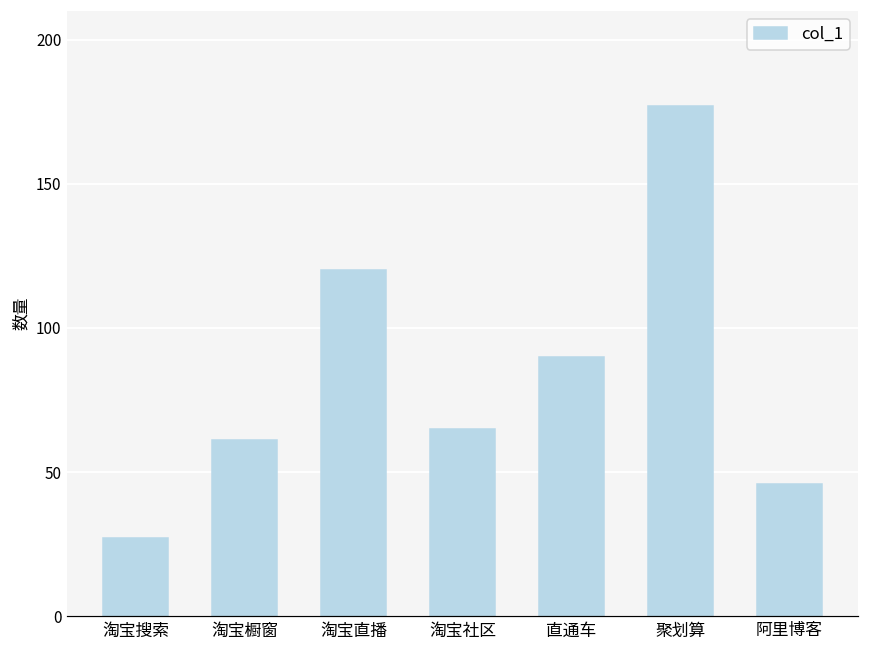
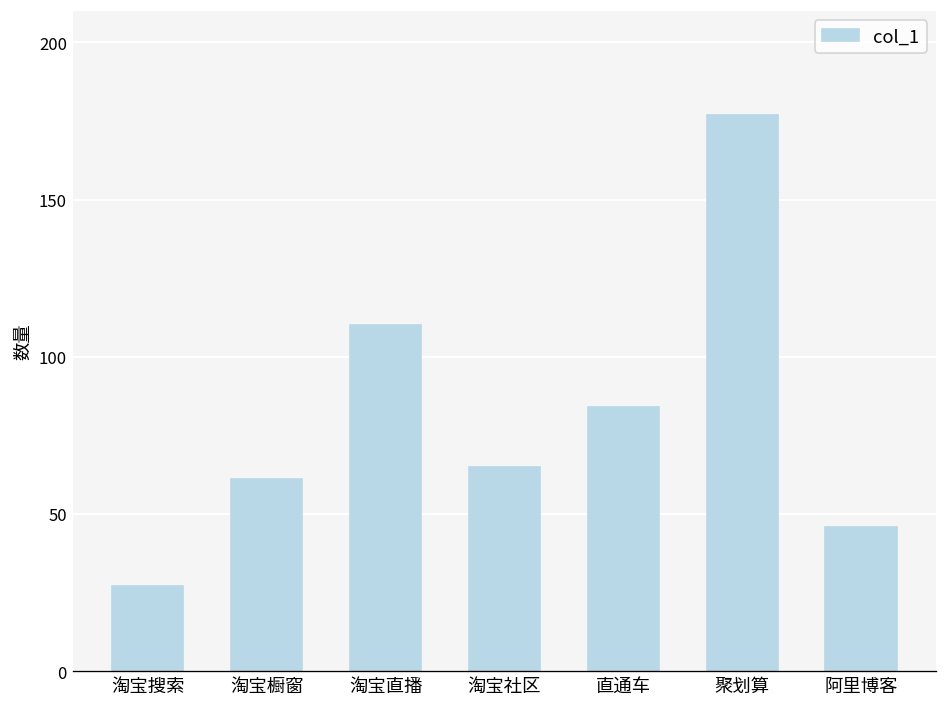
淘宝直播: 120 -> 110
直通车: 90 -> 84
